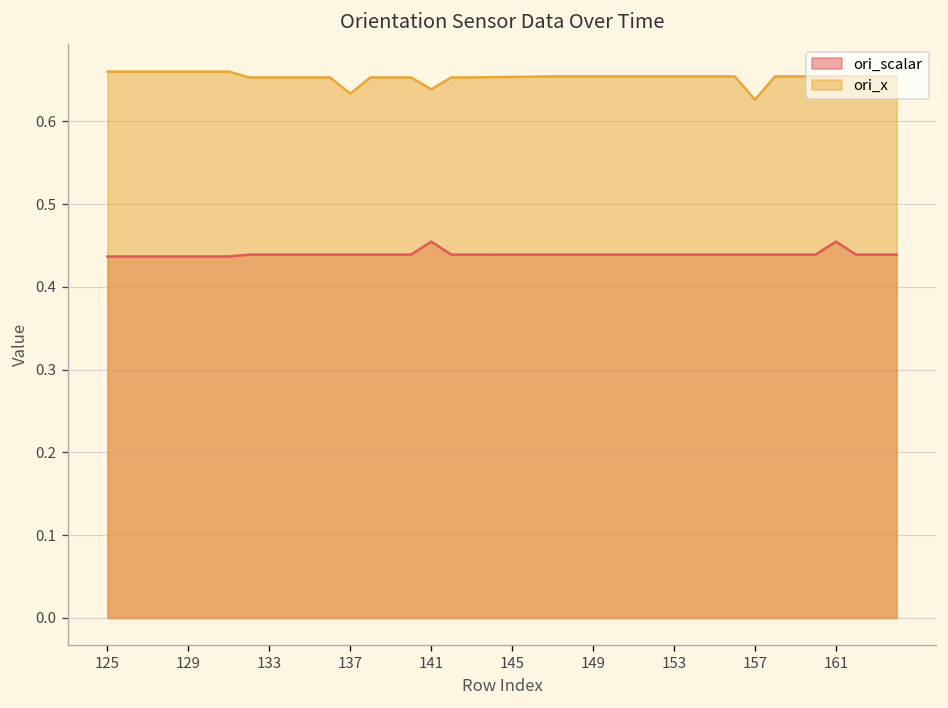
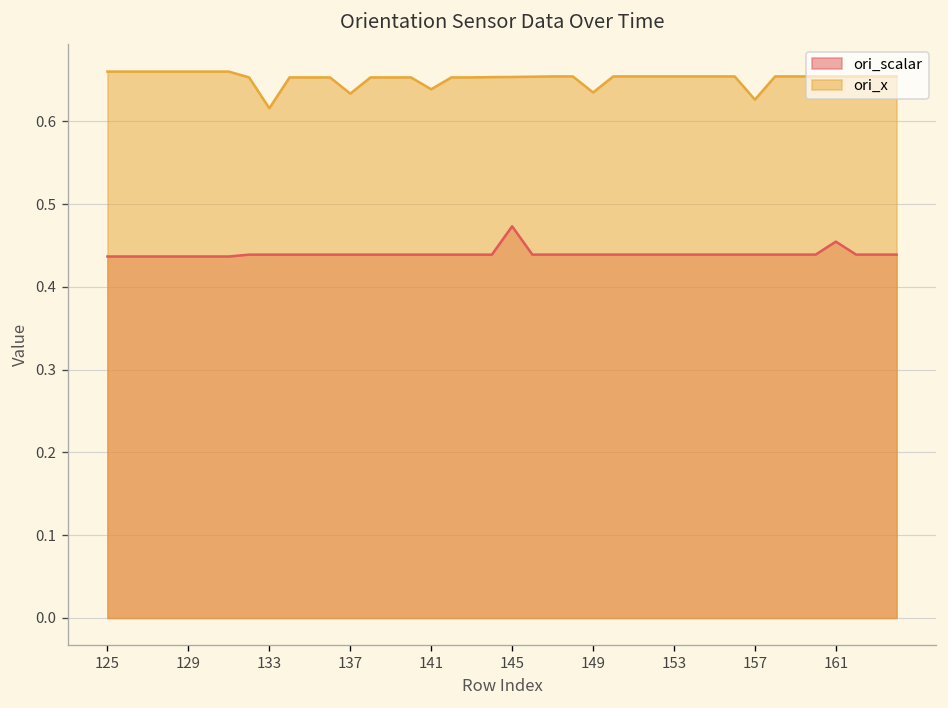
ori_x, 133: 0.65 -> 0.62
ori_scalar, 141: 0.45 -> 0.44
ori_scalar, 145: 0.44 -> 0.47
ori_x, 149: 0.65 -> 0.63
